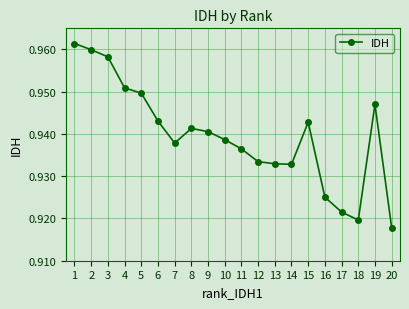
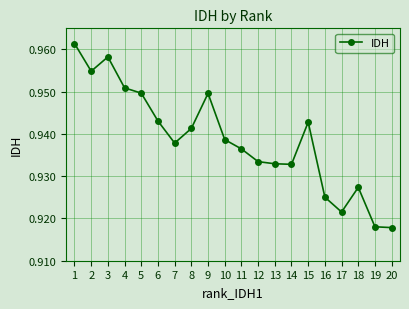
2: 0.960 -> 0.955
9: 0.941 -> 0.950
18: 0.920 -> 0.927
19: 0.947 -> 0.918
